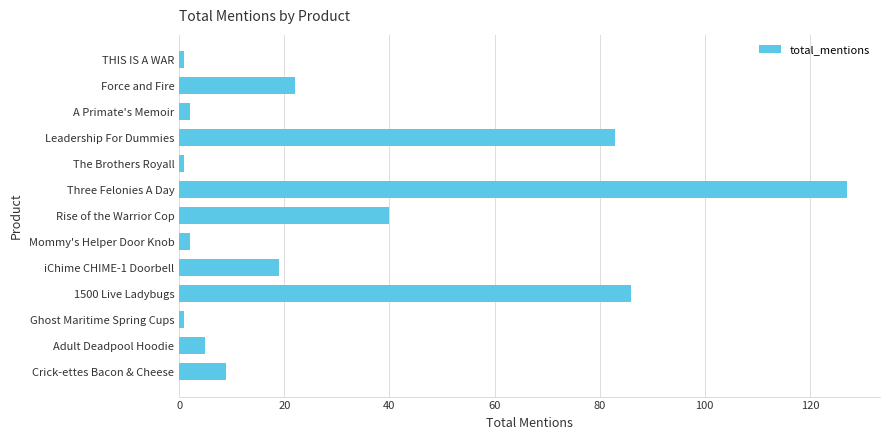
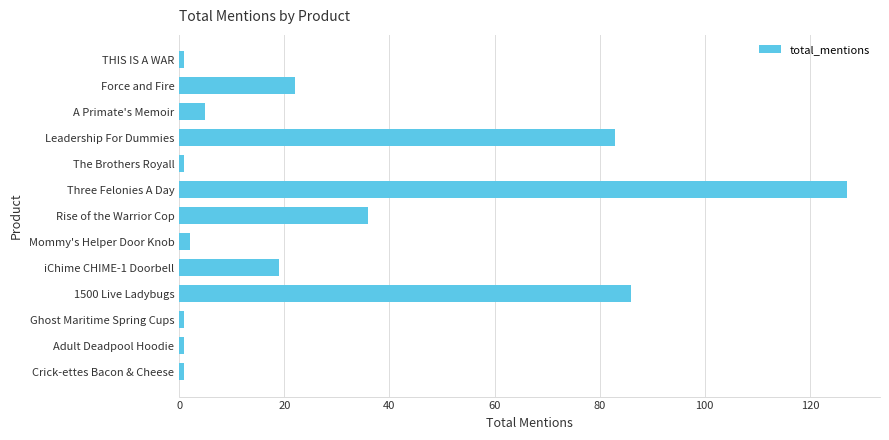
A Primate's Memoir: 2 -> 5
Rise of the Warrior Cop: 40 -> 36
Adult Deadpool Hoodie: 5 -> 1
Crick-ettes Bacon & Cheese: 9 -> 1
